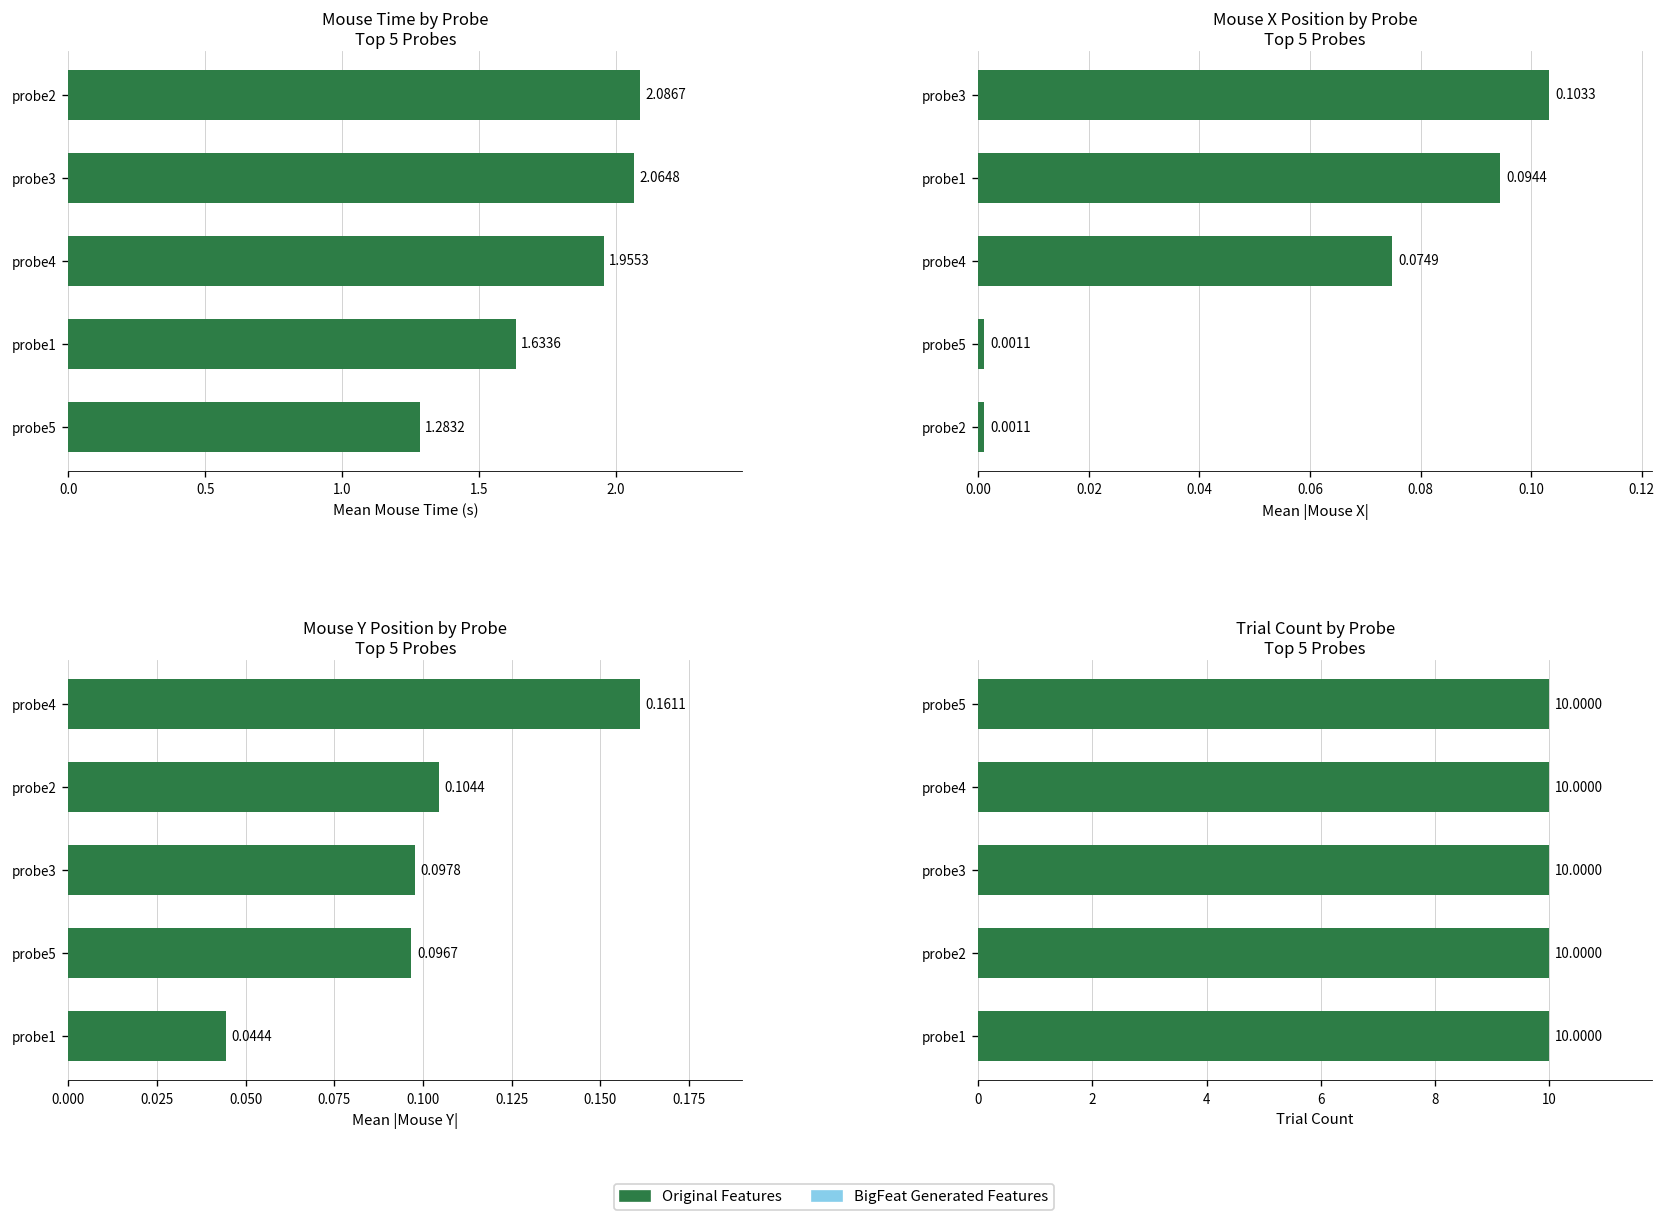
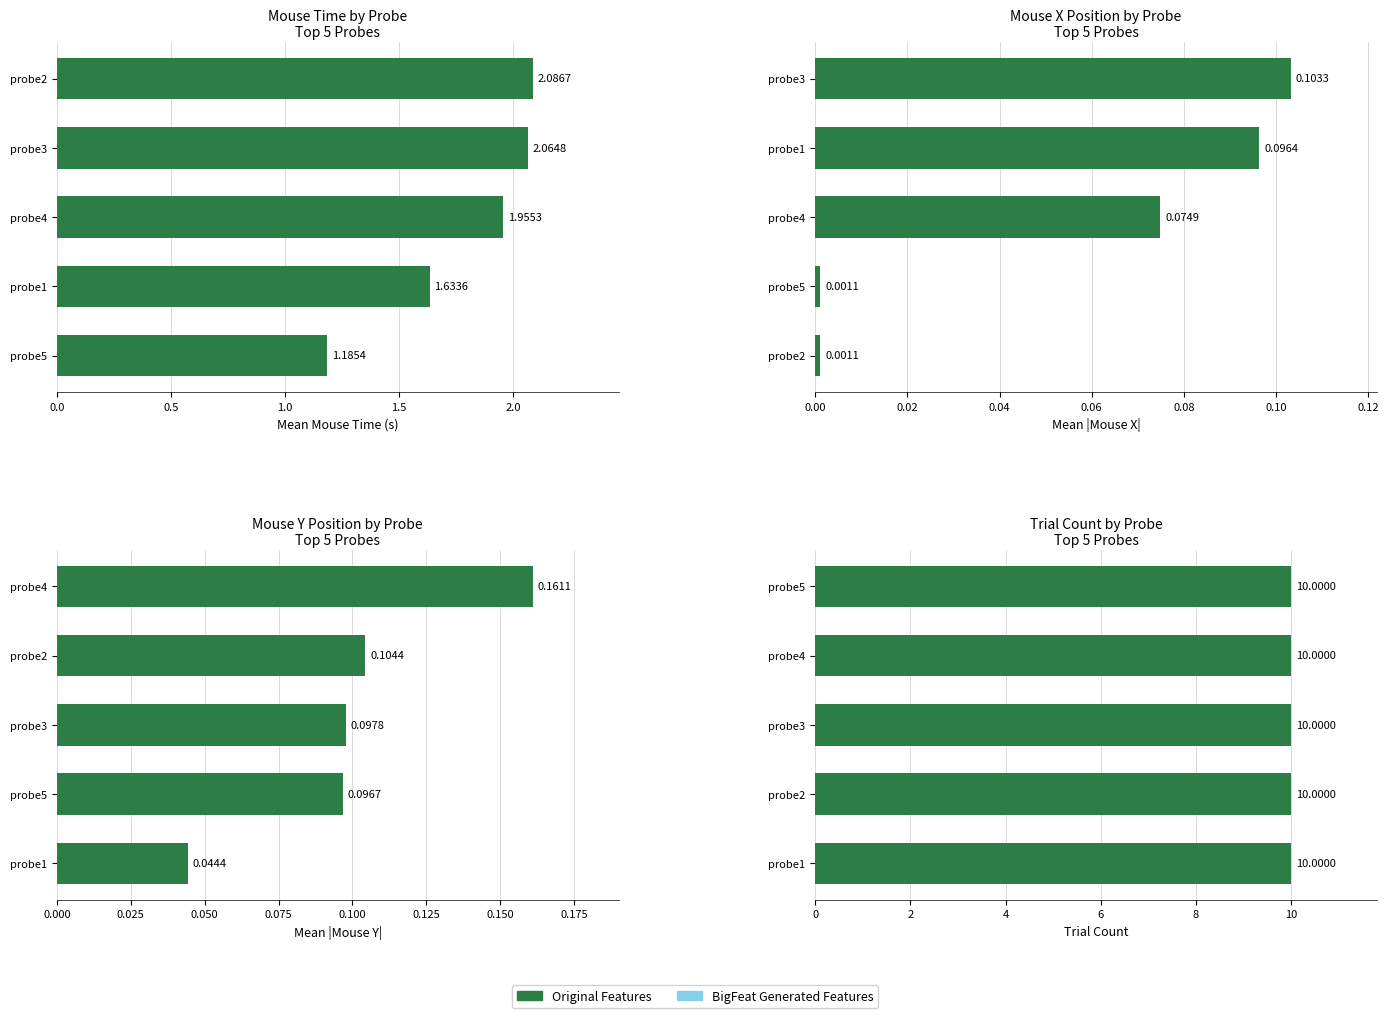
Mouse Time by Probe Top 5 Probes, probe5: 1.2832 -> 1.1854
Mouse X Position by Probe Top 5 Probes, probe1: 0.0944 -> 0.0964
